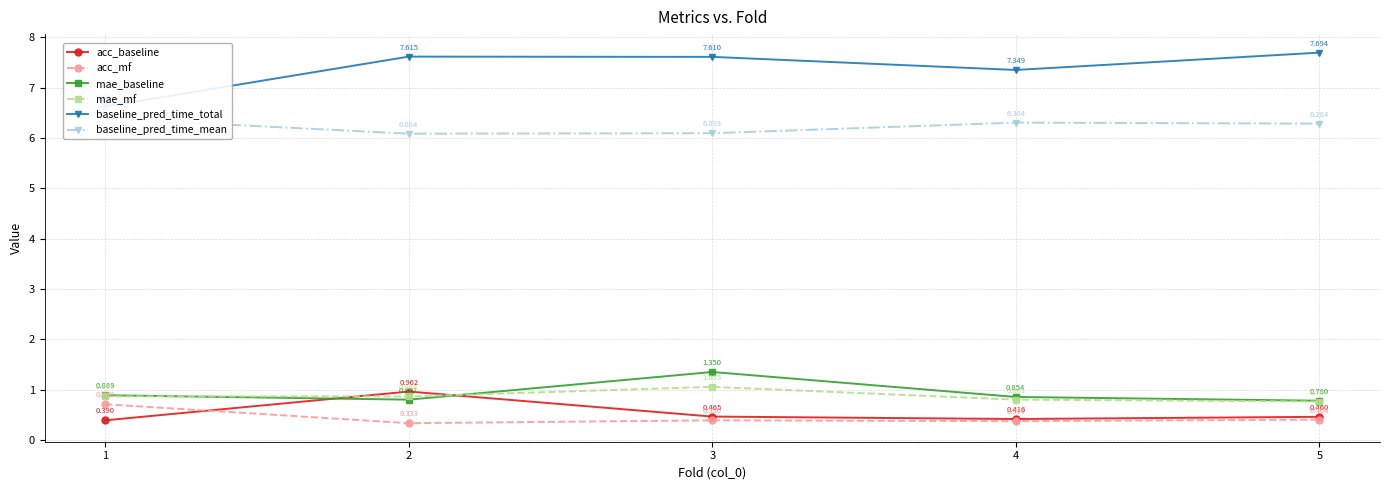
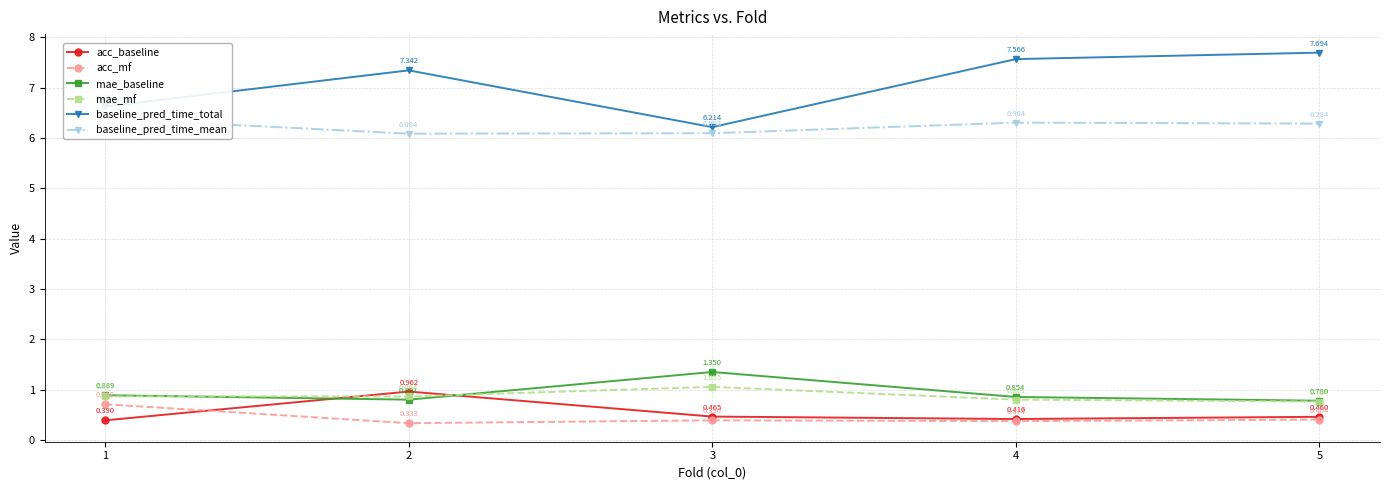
baseline_pred_time_total, 2: 7.615 -> 7.342
baseline_pred_time_total, 3: 7.610 -> 6.214
baseline_pred_time_total, 4: 7.349 -> 7.566
